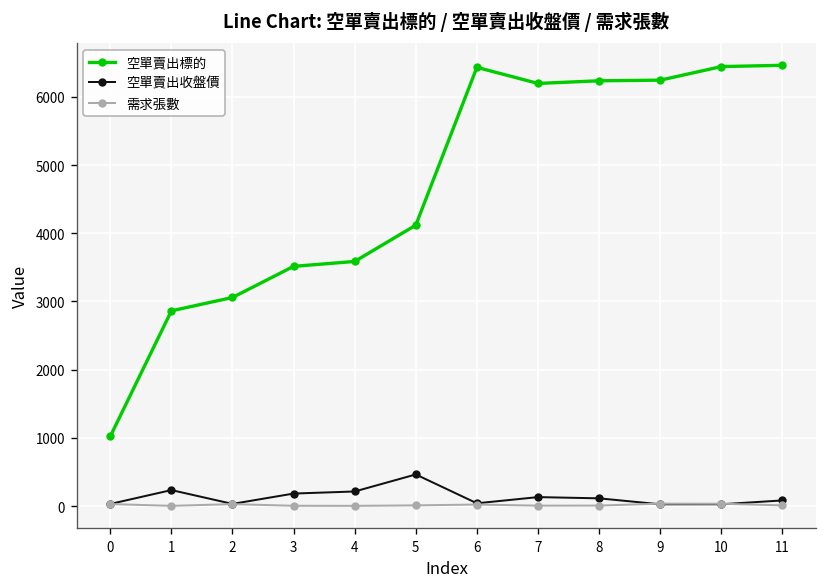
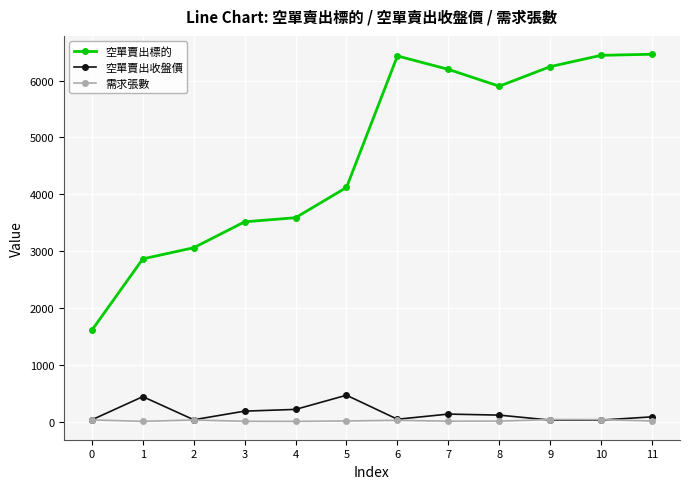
空單賣出標的, 0: 1000 -> 1600
空單賣出收盤價, 1: 200 -> 400
空單賣出標的, 8: 6200 -> 5900
